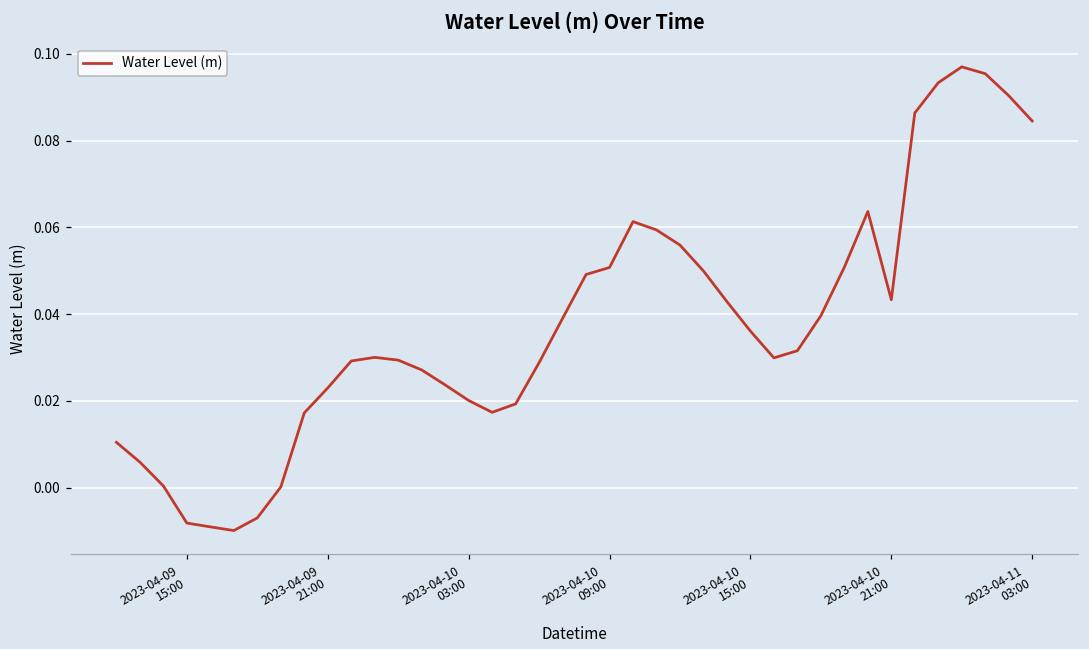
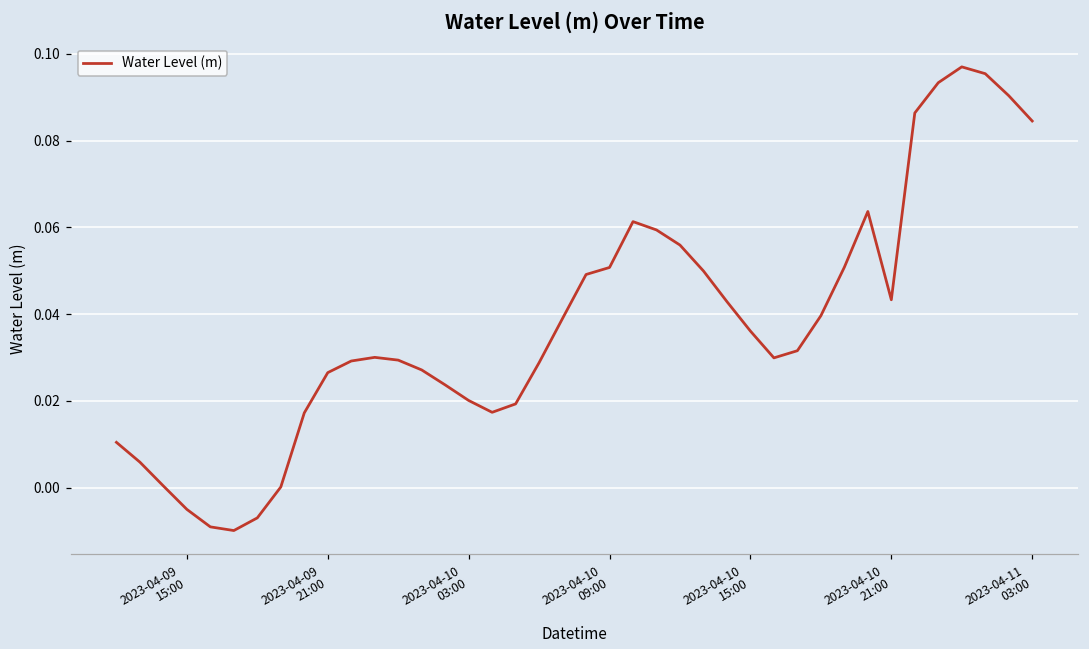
2023-04-09 15:00: -0.008 -> -0.005
2023-04-09 21:00: 0.023 -> 0.027
